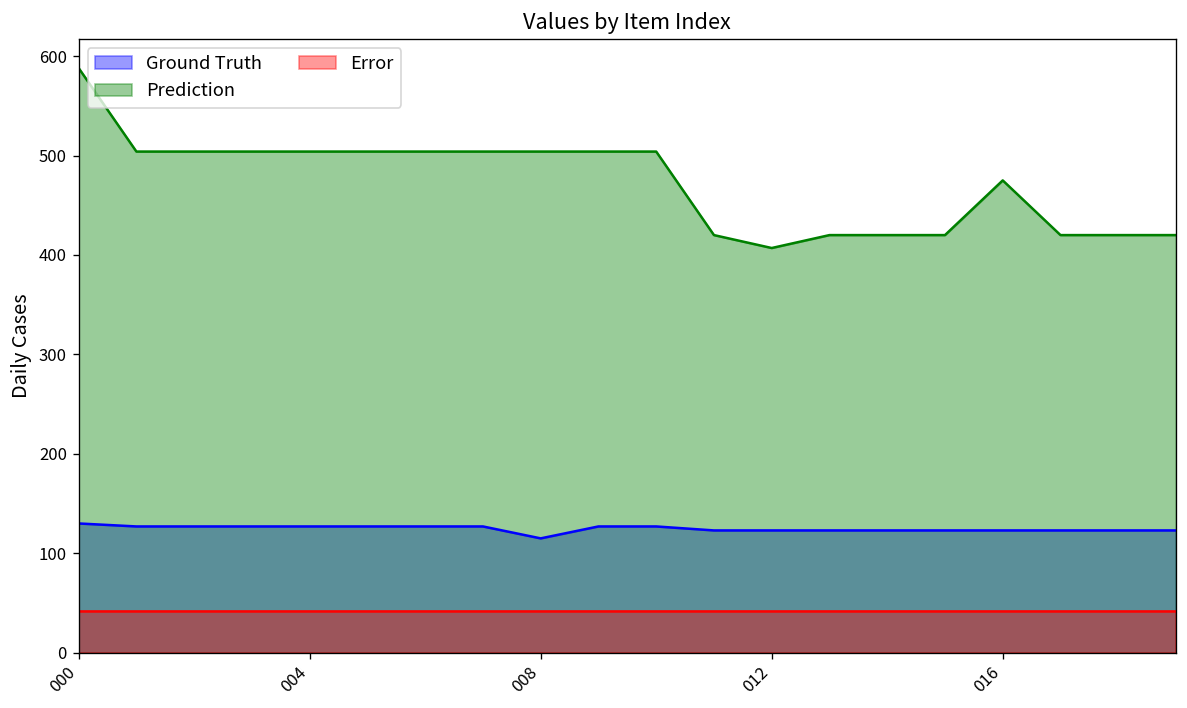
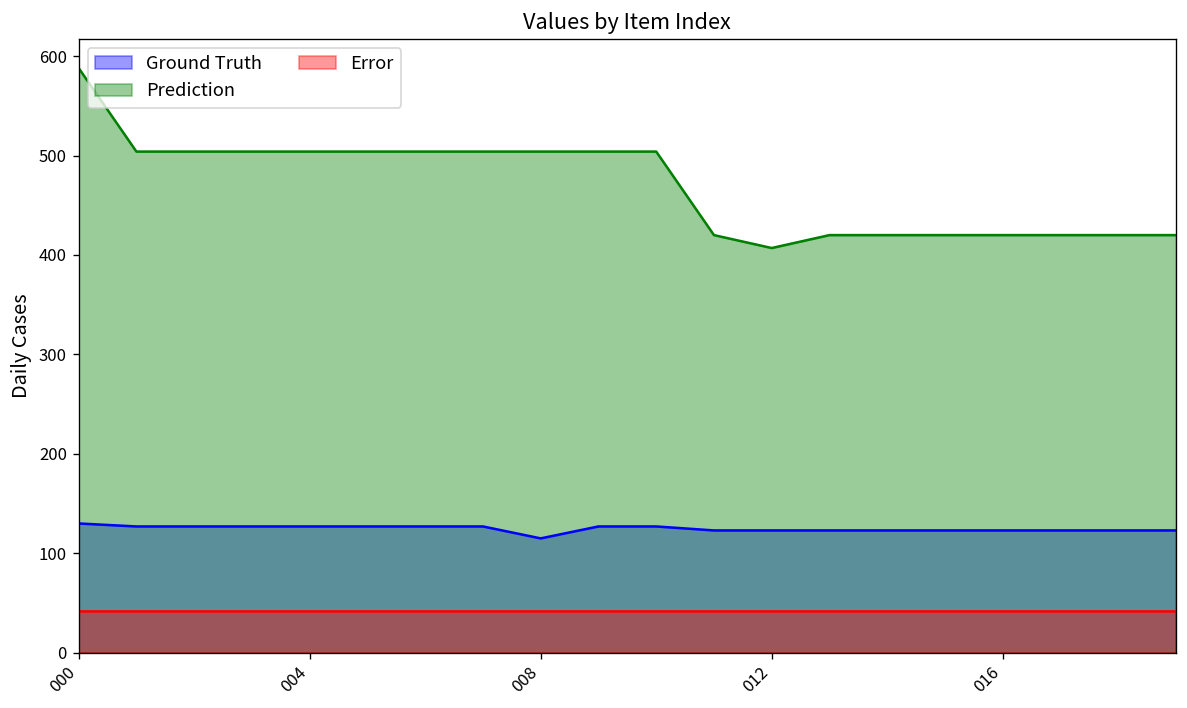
Prediction, 016: 480 -> 420
